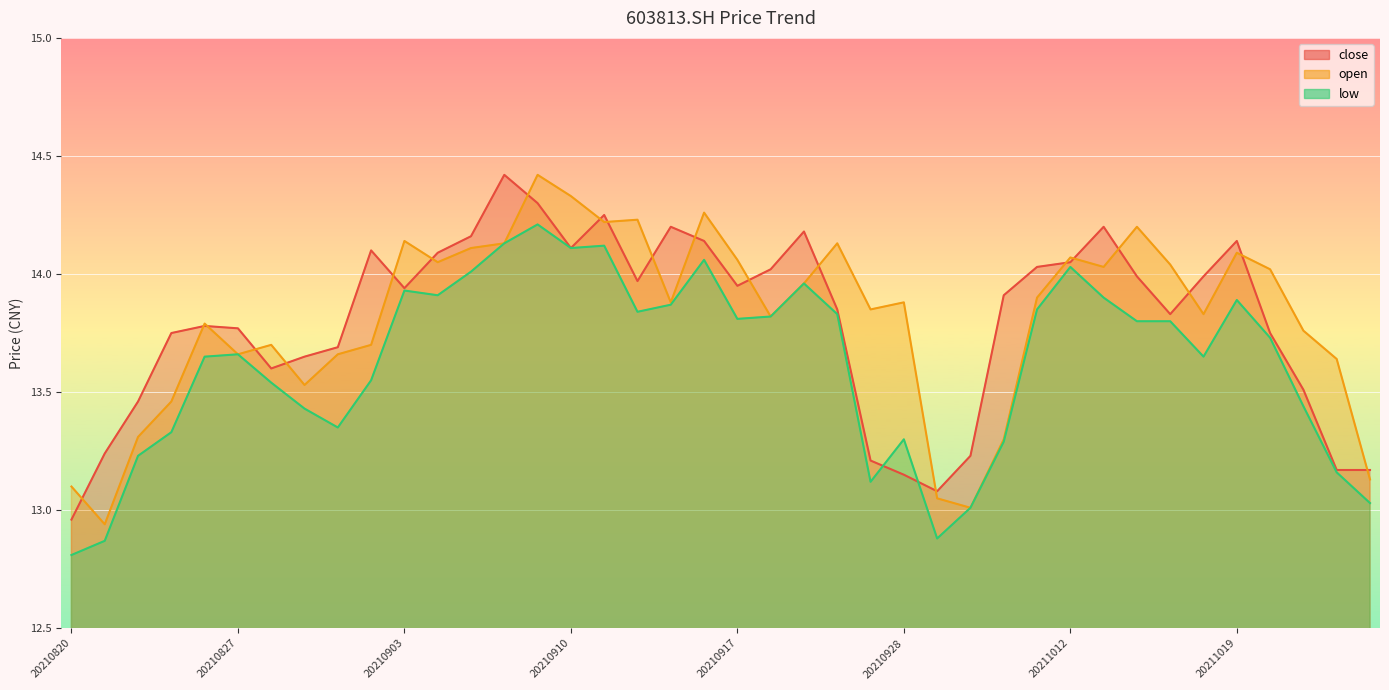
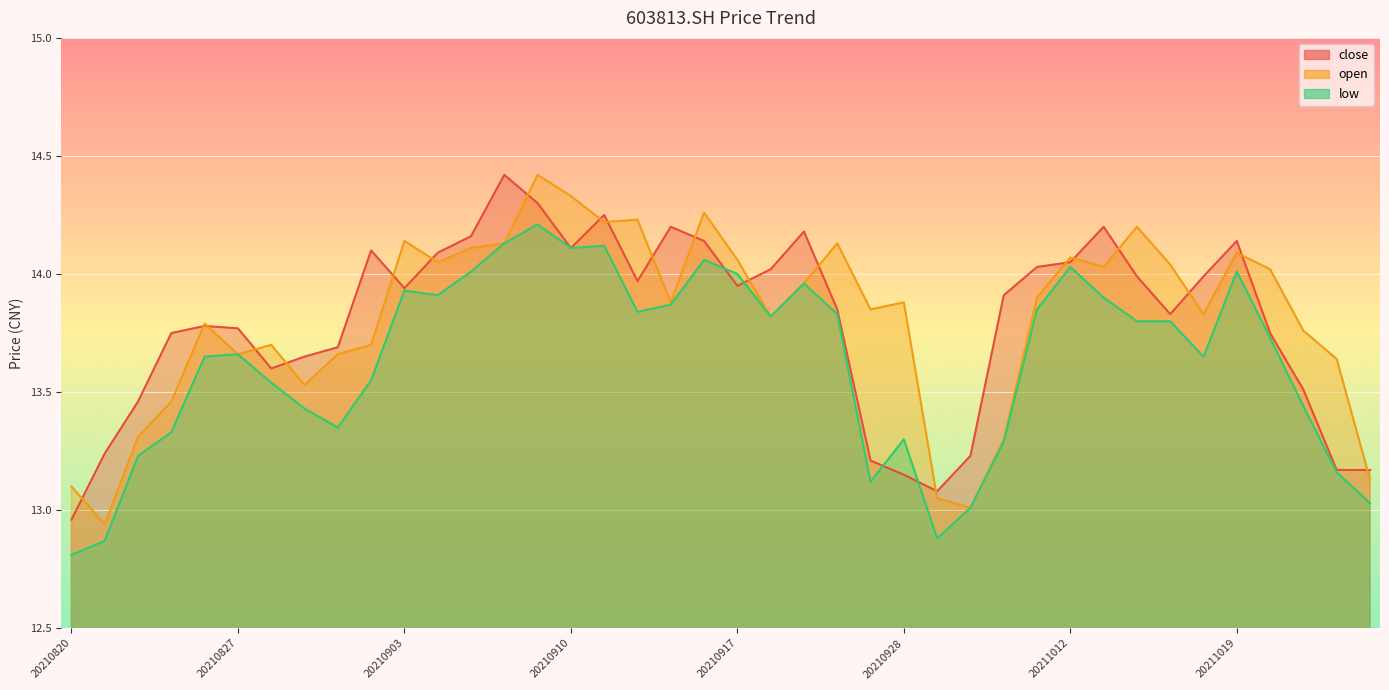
low, 20210917: 13.81 -> 14.00
low, 20211019: 13.89 -> 14.01
